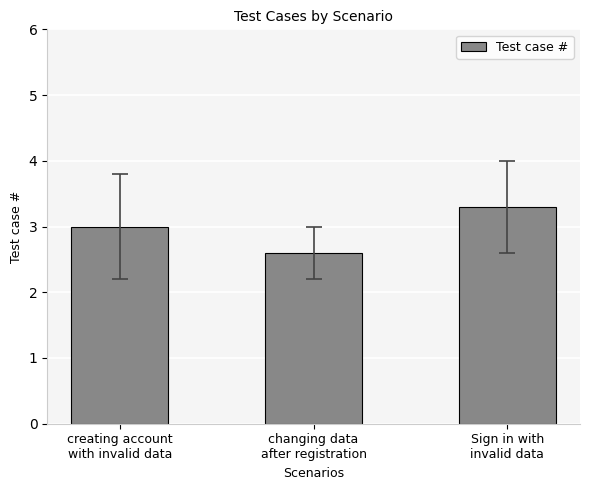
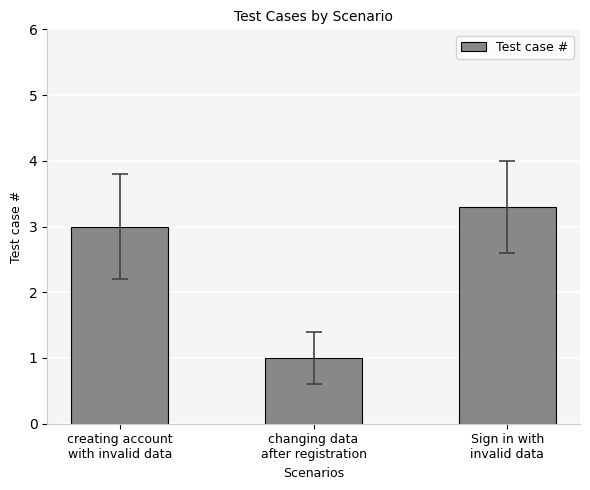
Test case #, changing data after registration: 2.6 -> 1.0
